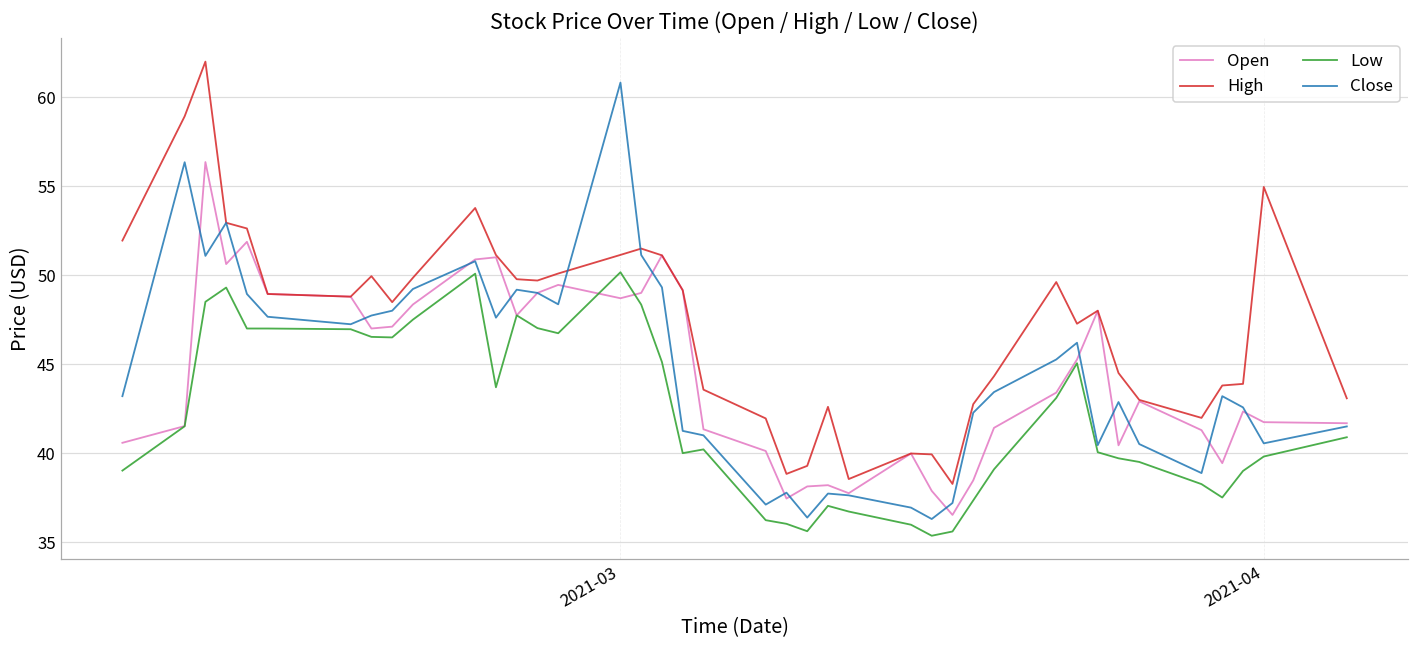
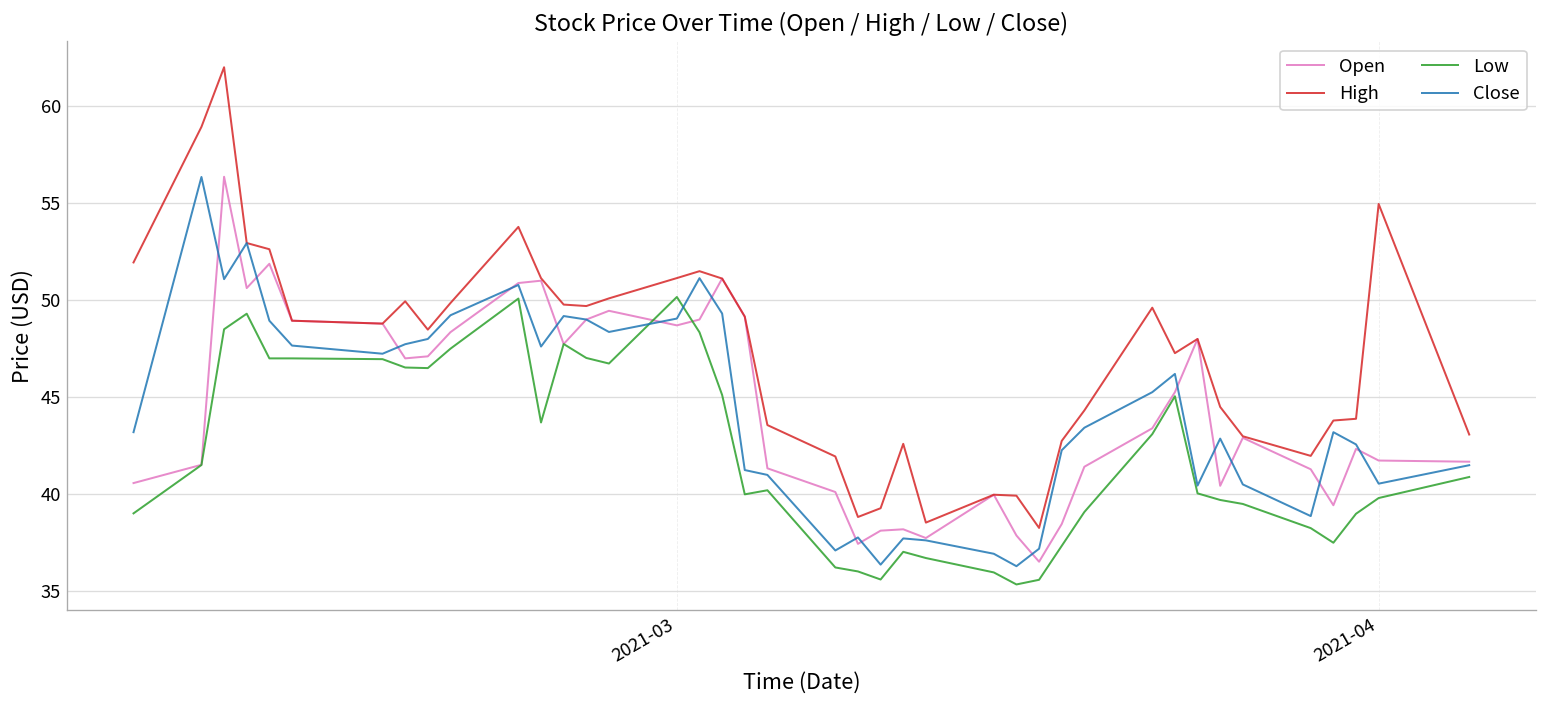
Close, 2021-03: 60.8 -> 49.0
